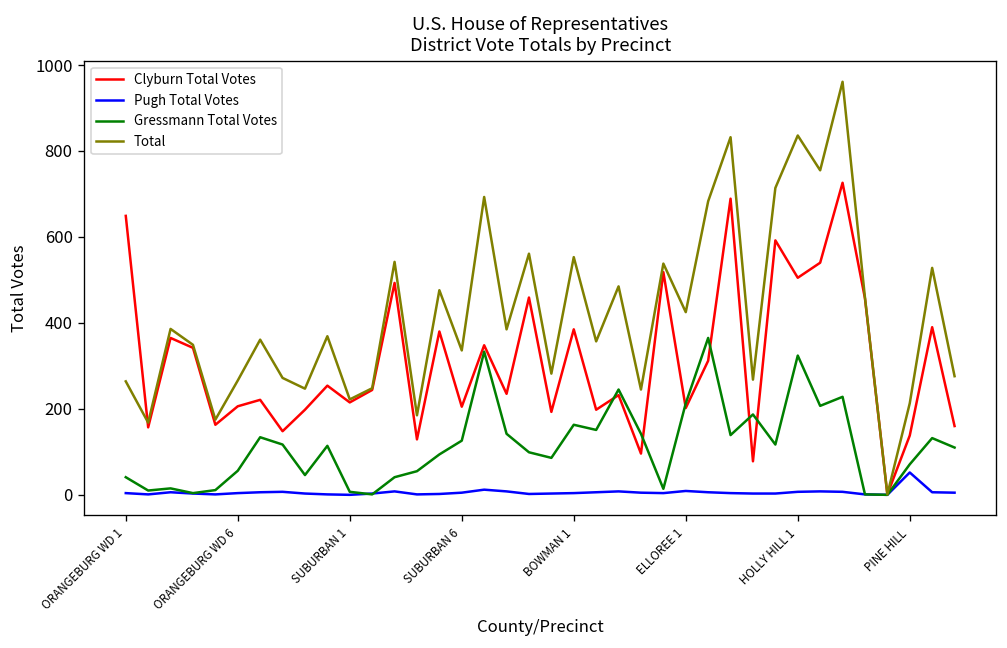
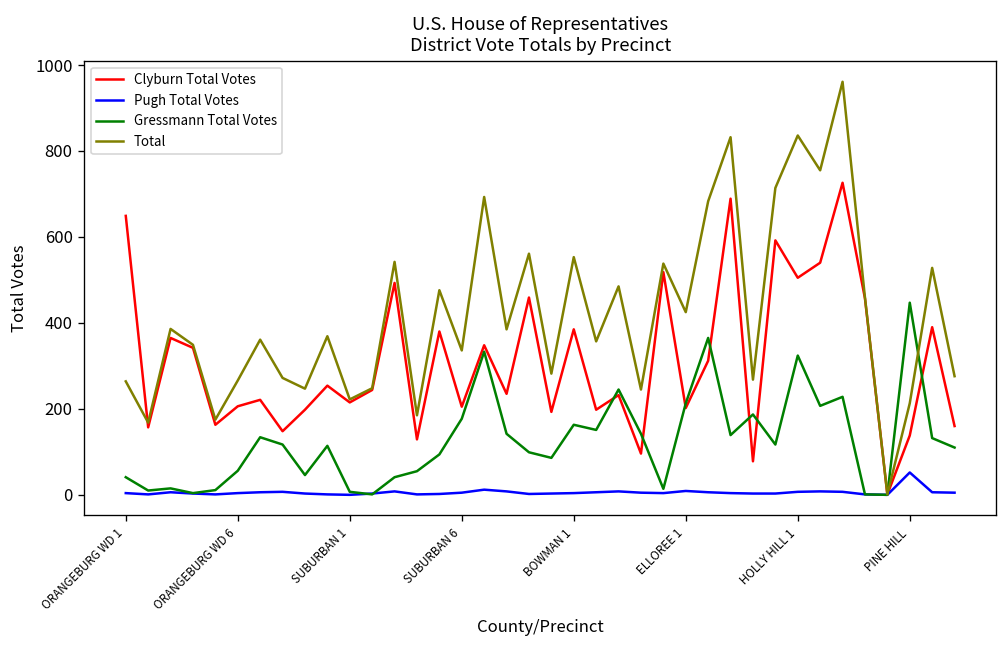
Gressmann Total Votes, SUBURBAN 6: 130 -> 180
Gressmann Total Votes, PINE HILL: 70 -> 450
